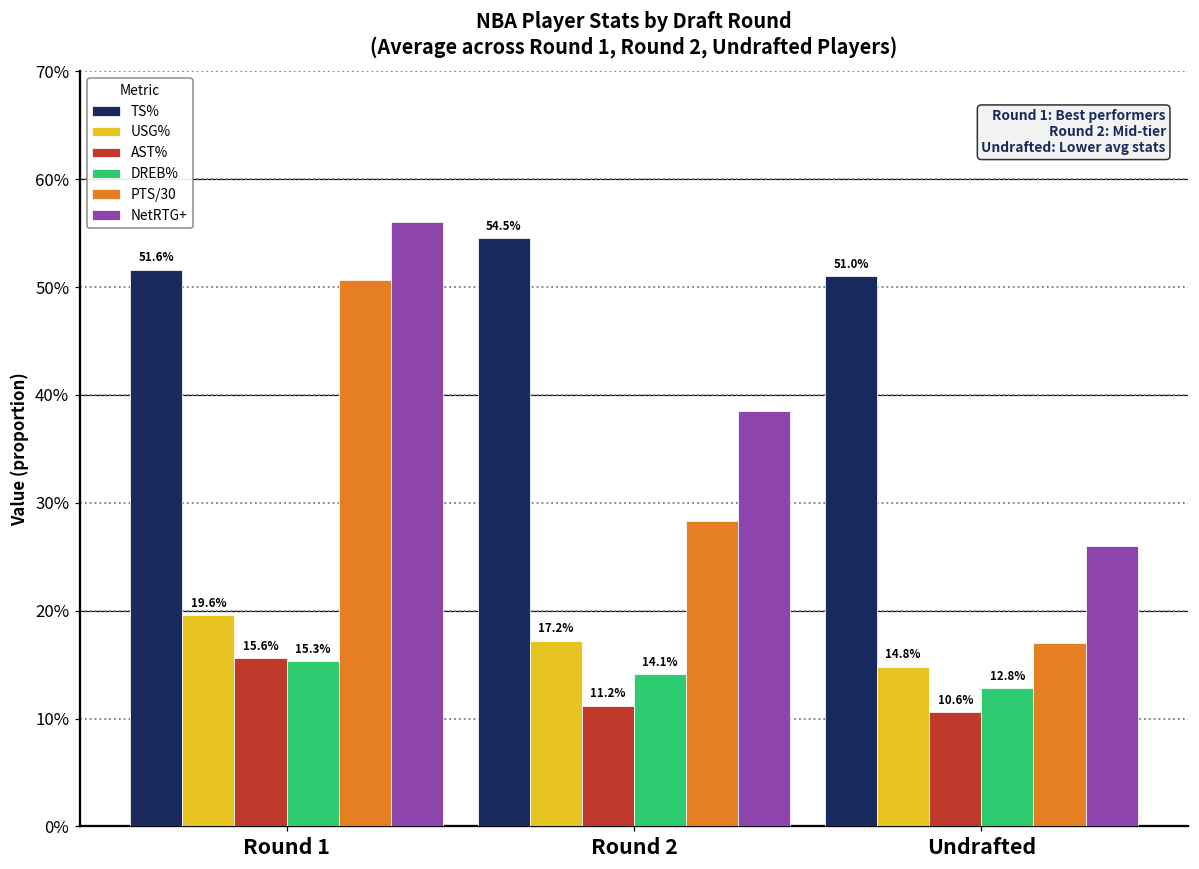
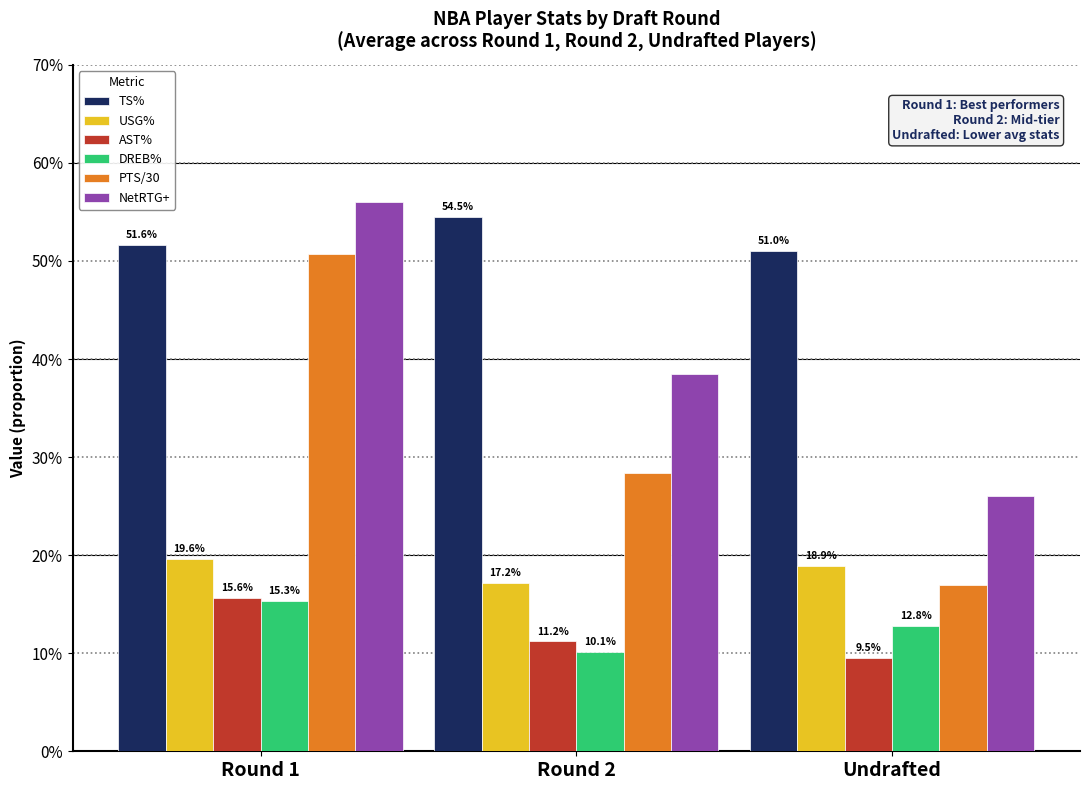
DREB%, Round 2: 14.1% -> 10.1%
USG%, Undrafted: 14.8% -> 18.9%
AST%, Undrafted: 10.6% -> 9.5%
